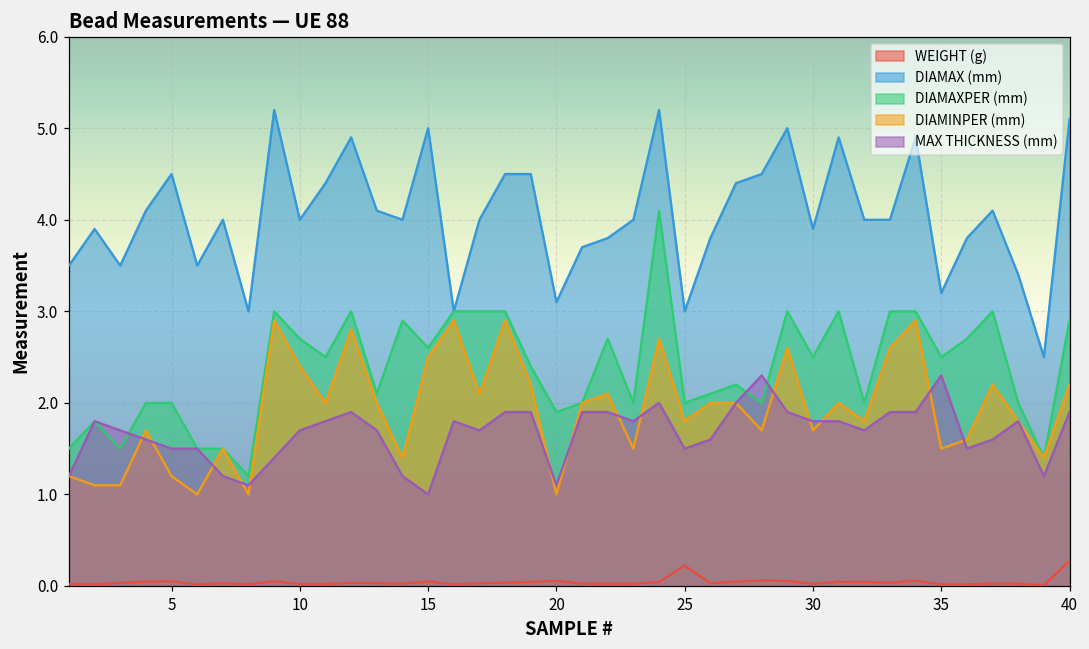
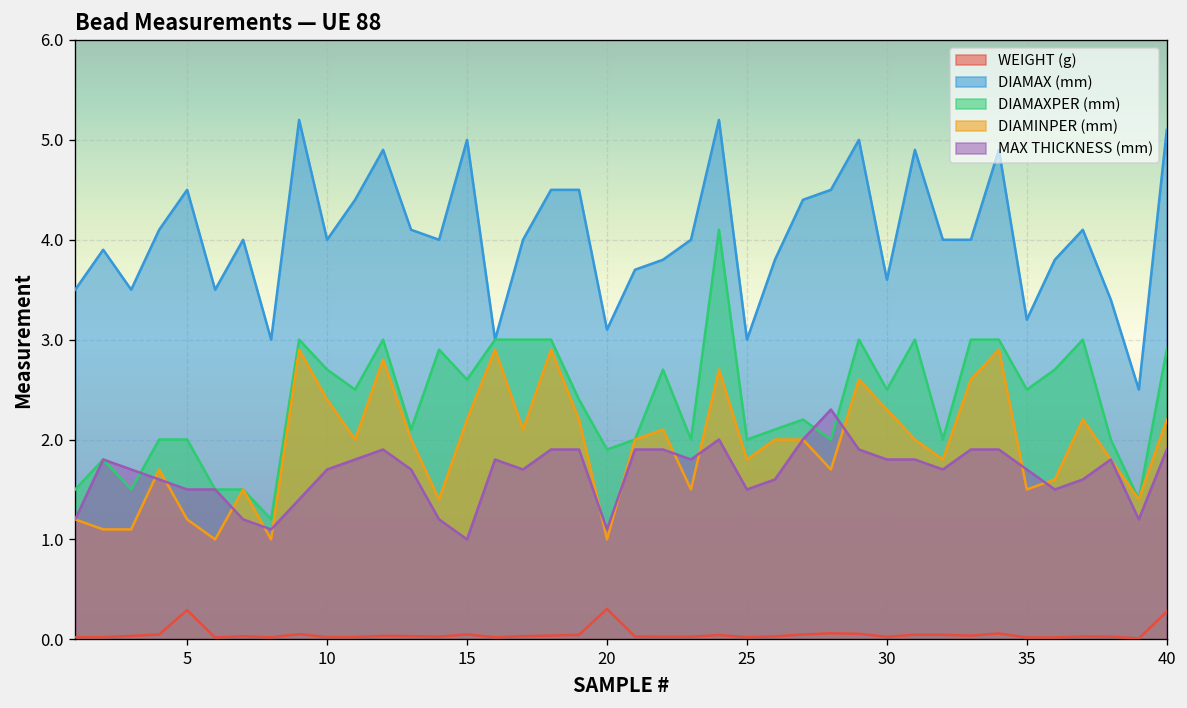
WEIGHT (g), 5: 0.1 -> 0.3
DIAMINPER (mm), 15: 2.5 -> 2.2
WEIGHT (g), 20: 0.1 -> 0.3
WEIGHT (g), 25: 0.2 -> 0.0
DIAMAX (mm), 30: 3.9 -> 3.6
DIAMINPER (mm), 30: 1.7 -> 2.3
MAX THICKNESS (mm), 35: 2.3 -> 1.7
